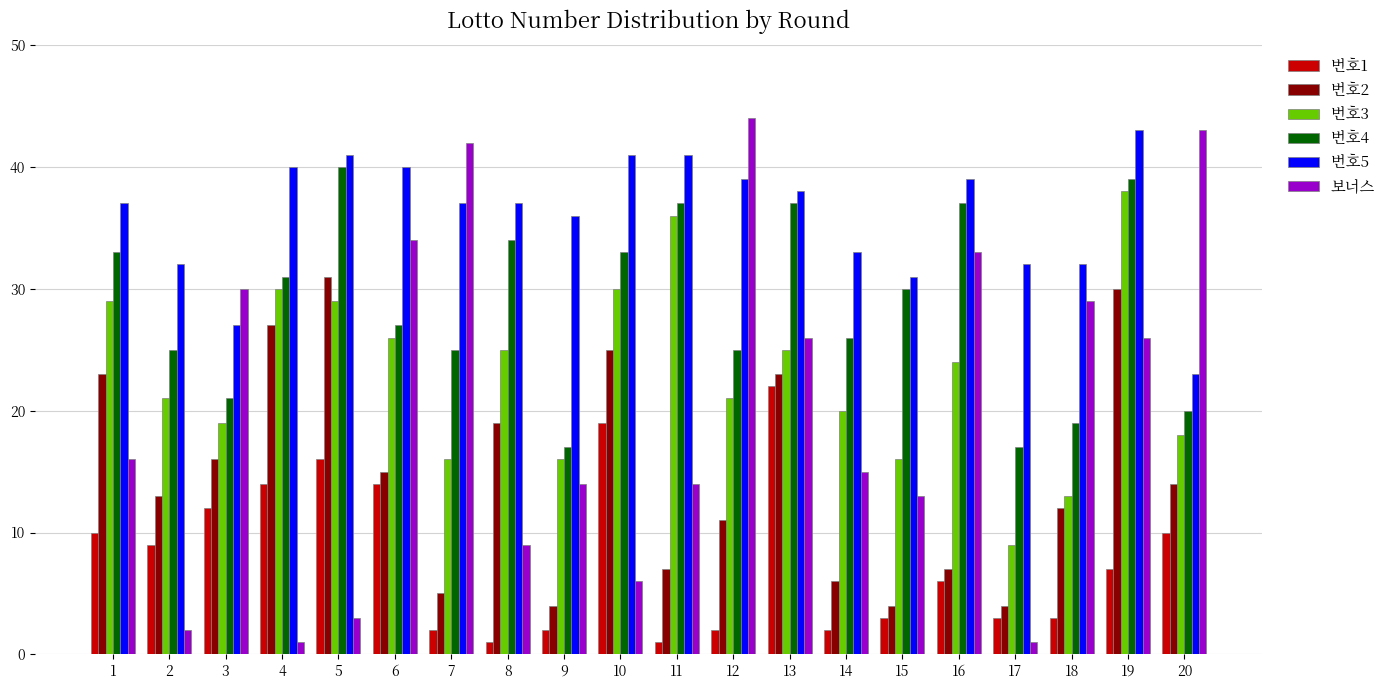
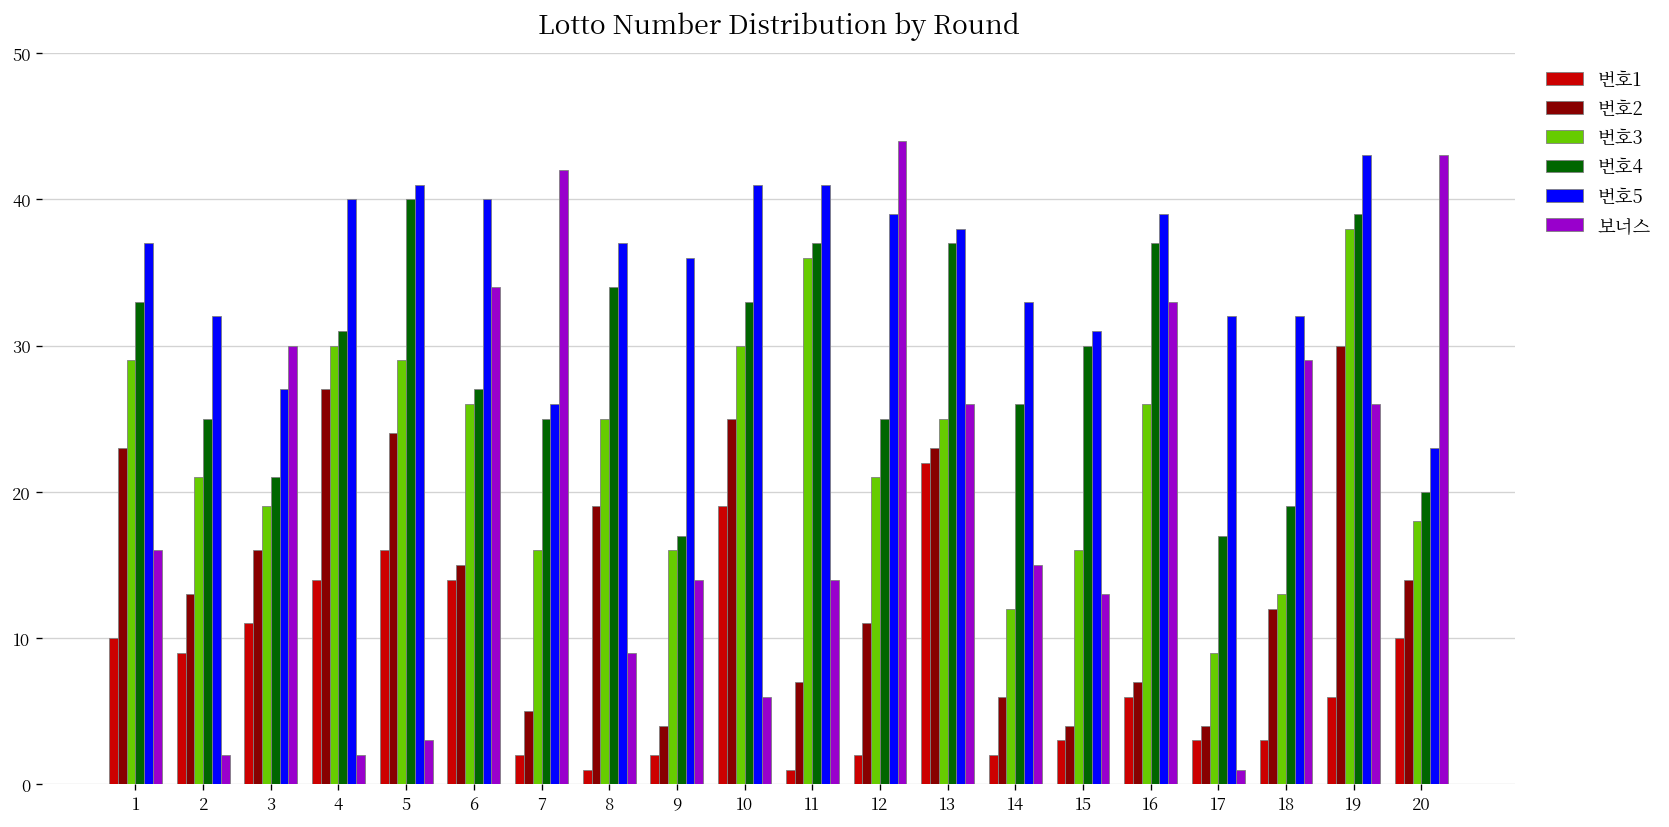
번호1, 3: 12 -> 11
보너스, 4: 1 -> 2
번호2, 5: 31 -> 24
번호5, 7: 37 -> 26
번호3, 14: 20 -> 12
번호3, 16: 24 -> 26
번호1, 19: 7 -> 6
